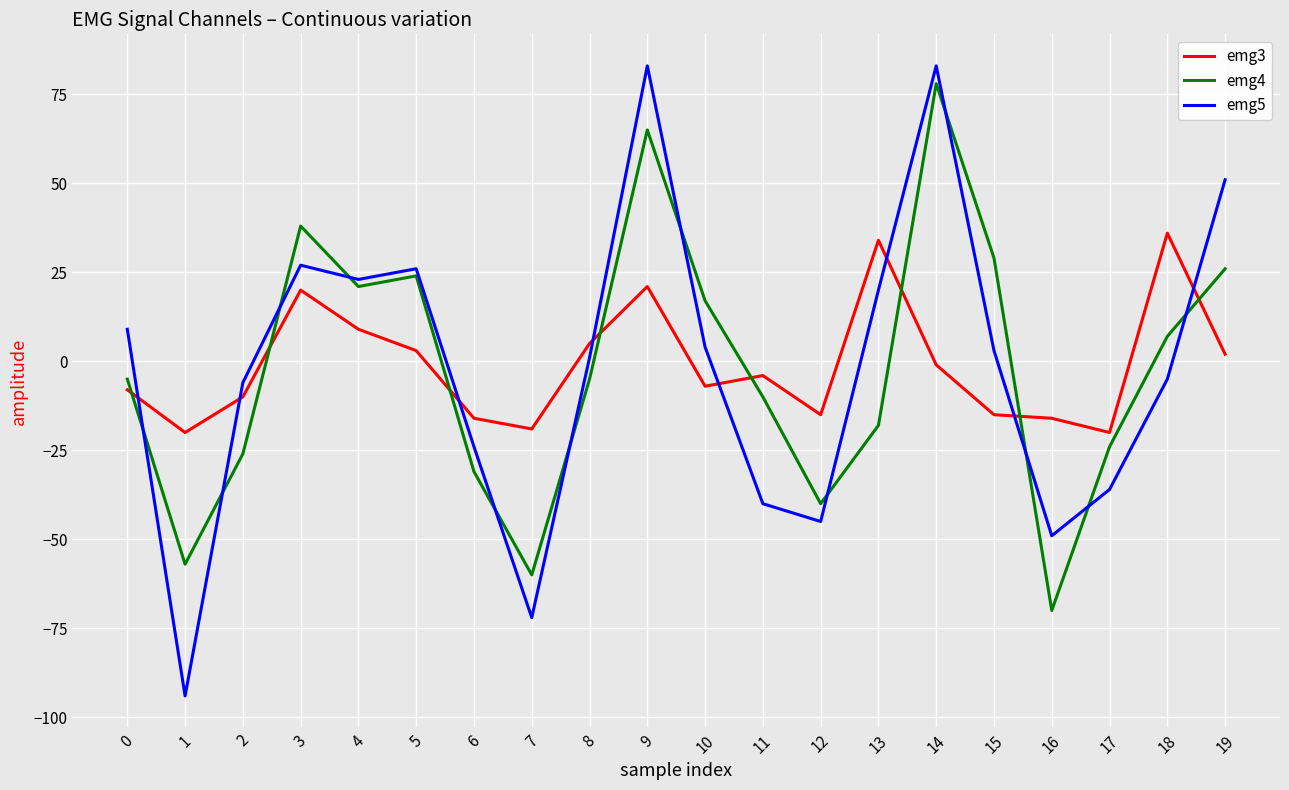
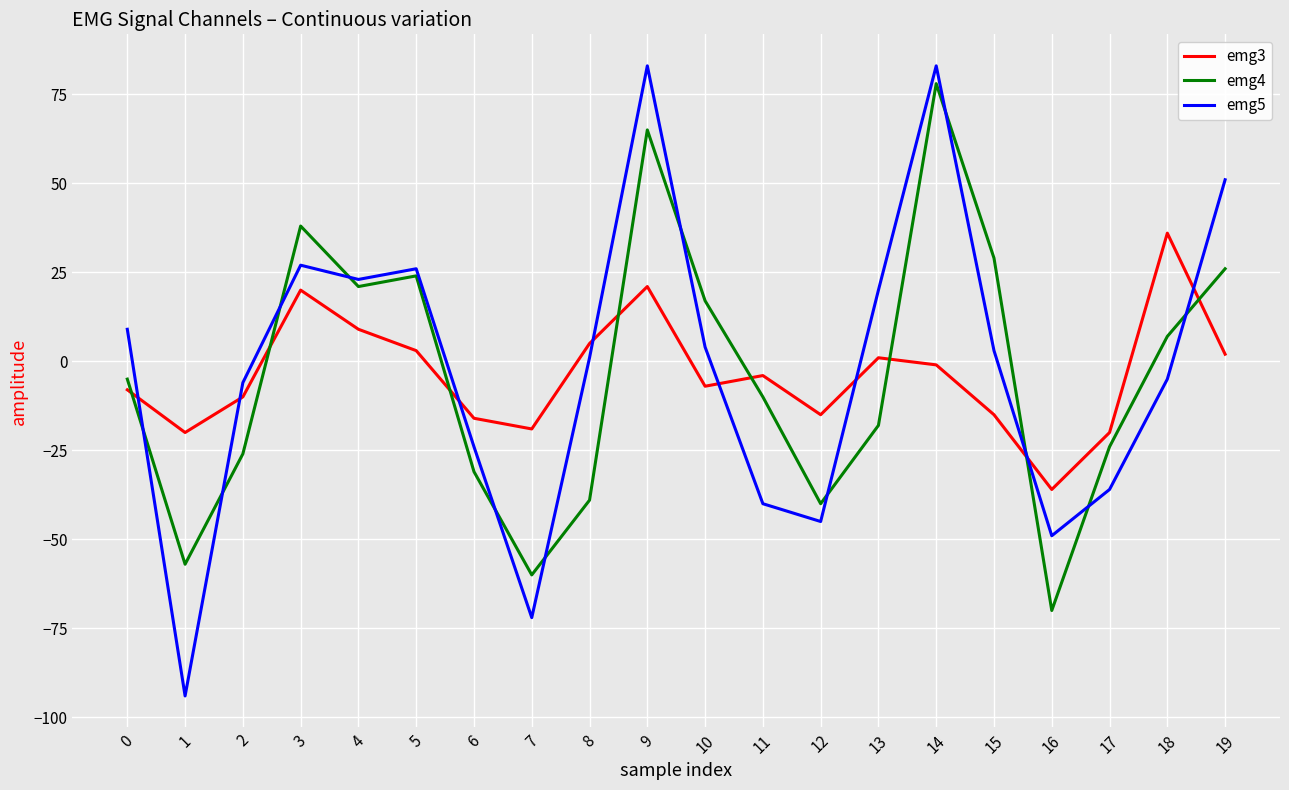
emg4, 8: -5 -> -39
emg3, 13: 34 -> 1
emg3, 16: -16 -> -36
